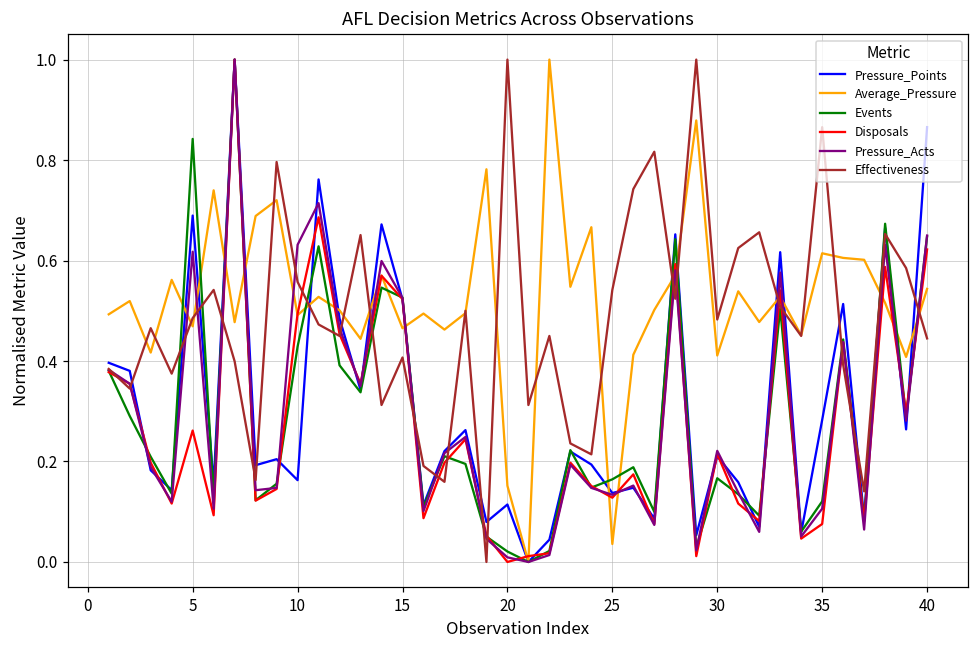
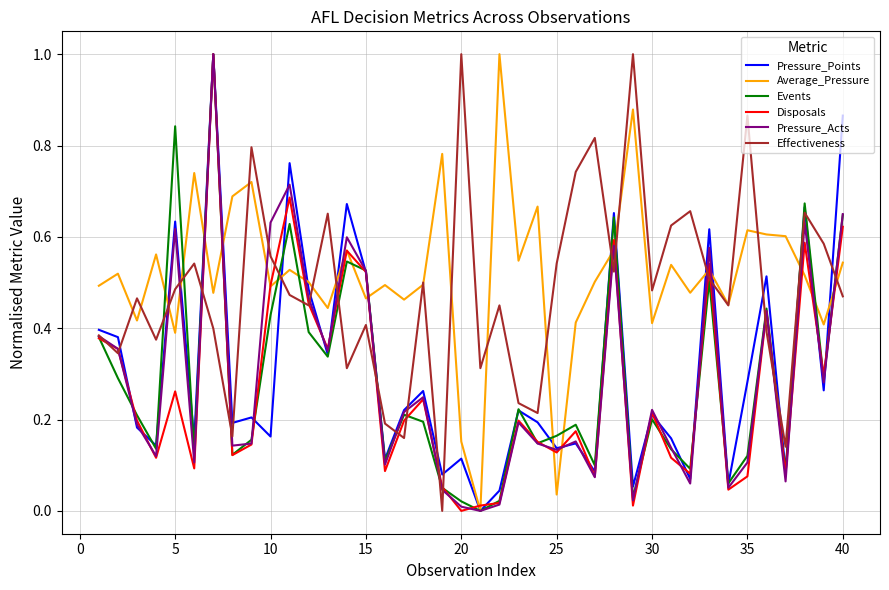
Pressure_Points, 5: 0.69 -> 0.63
Average_Pressure, 5: 0.47 -> 0.39
Events, 30: 0.17 -> 0.20
Effectiveness, 40: 0.44 -> 0.47
